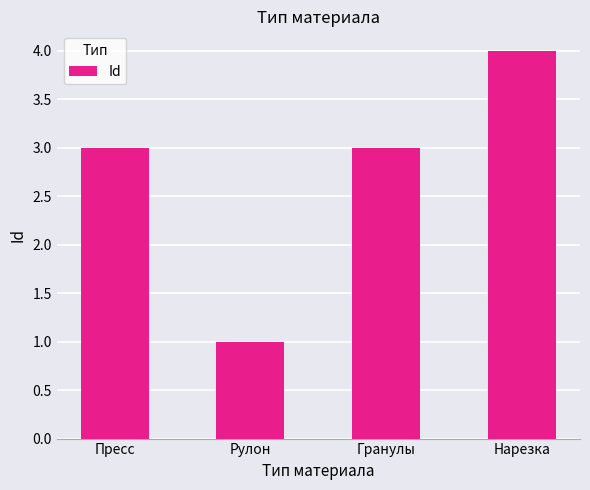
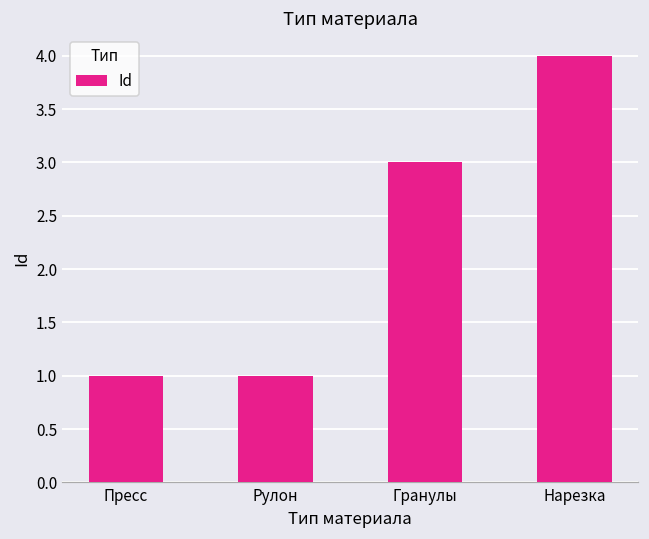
Пресс: 3 -> 1
